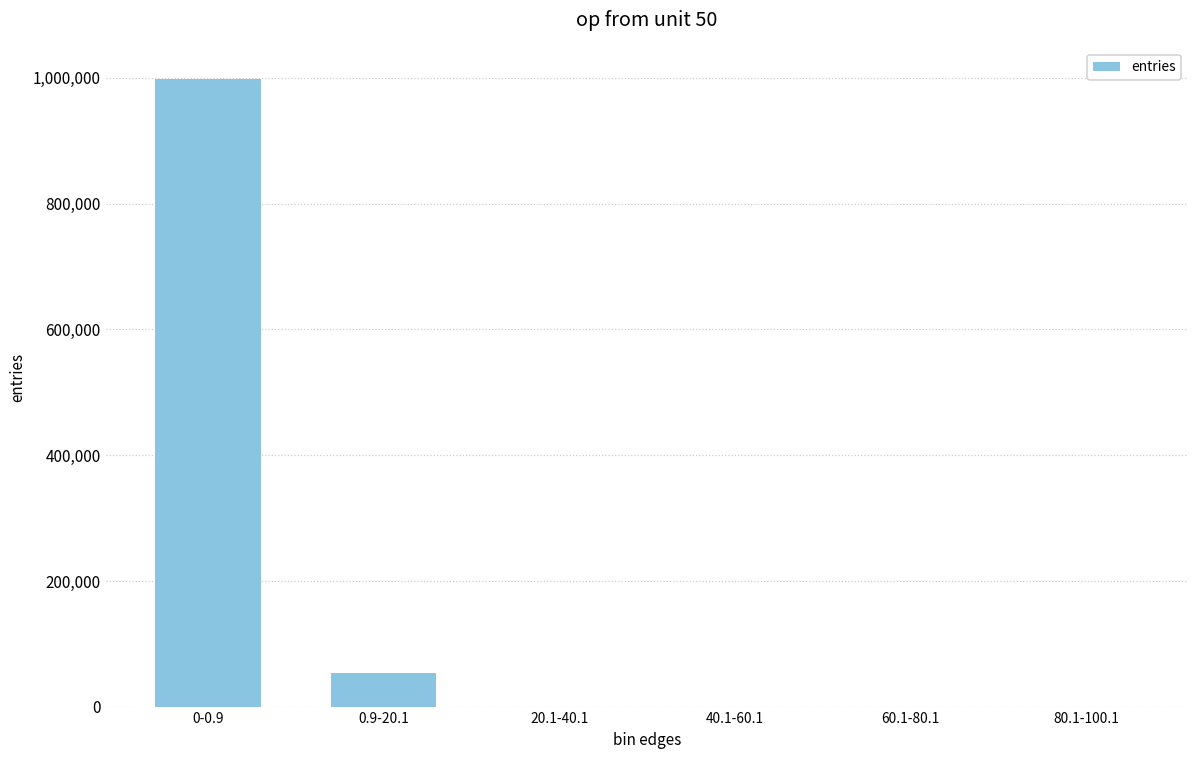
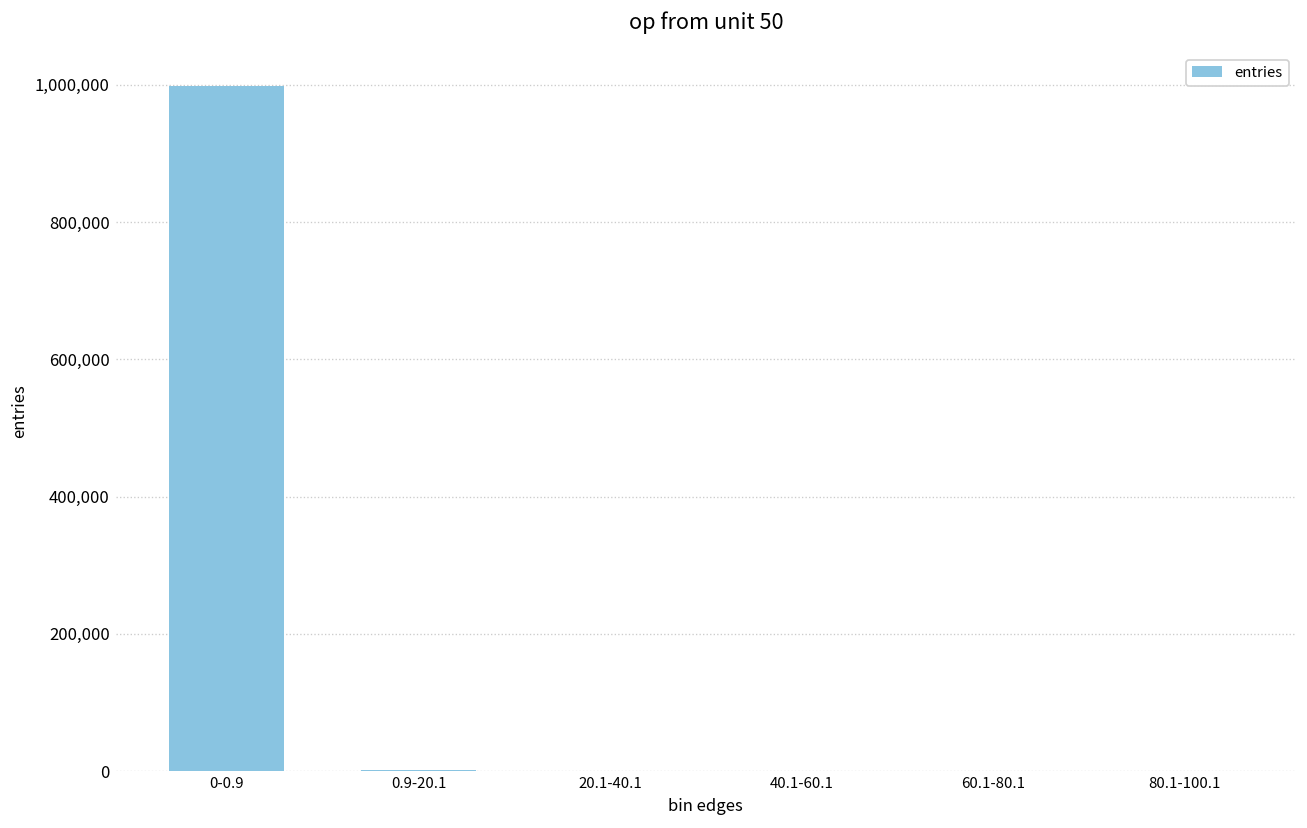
0.9-20.1: 50,000 -> 0
